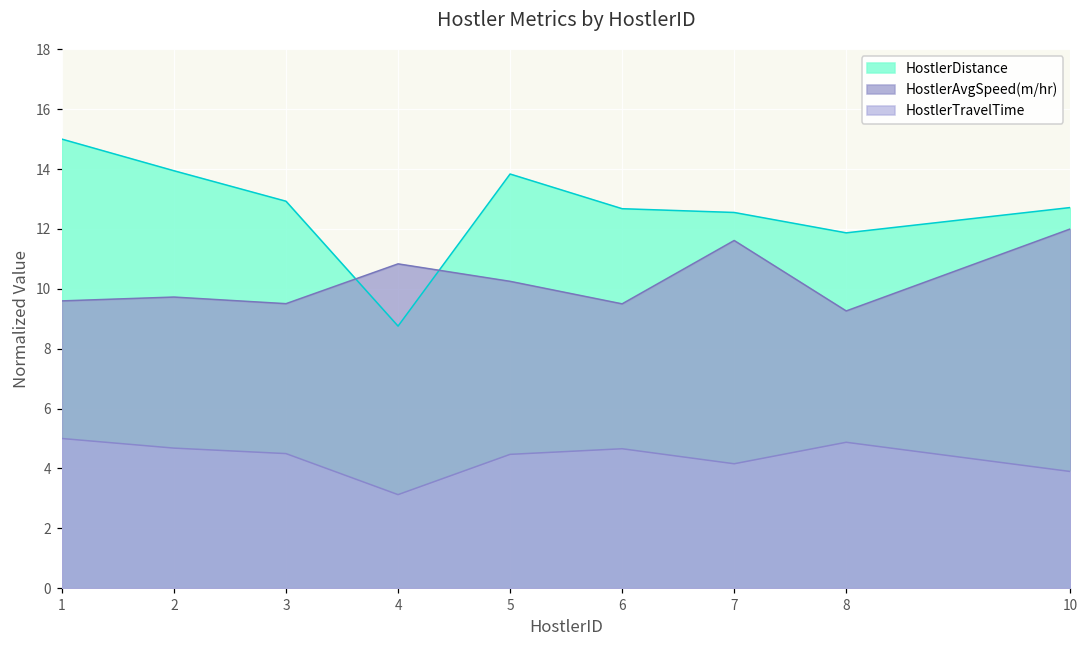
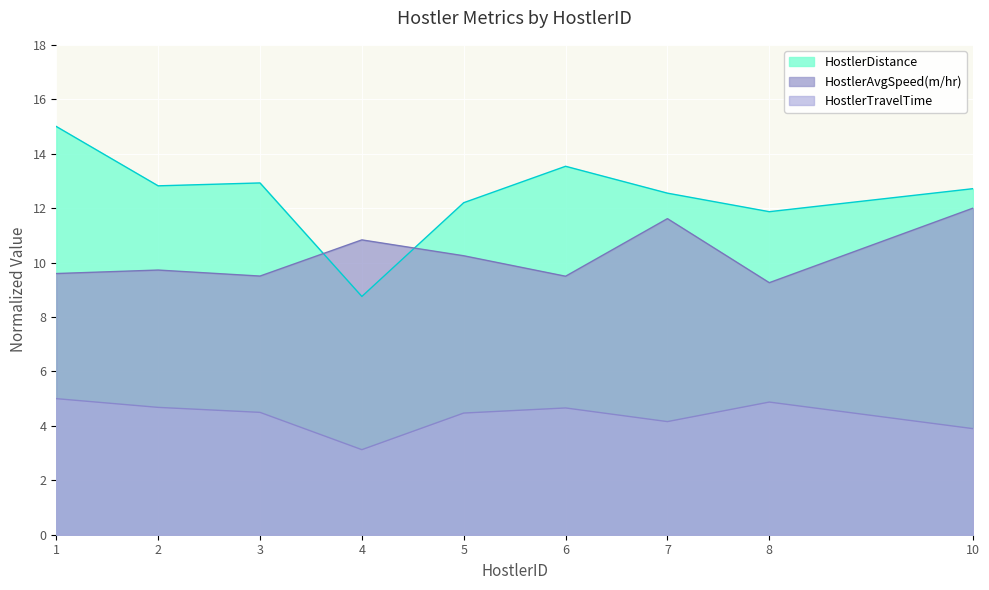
HostlerDistance, 2: 13.9 -> 12.8
HostlerDistance, 5: 13.8 -> 12.2
HostlerDistance, 6: 12.7 -> 13.5
